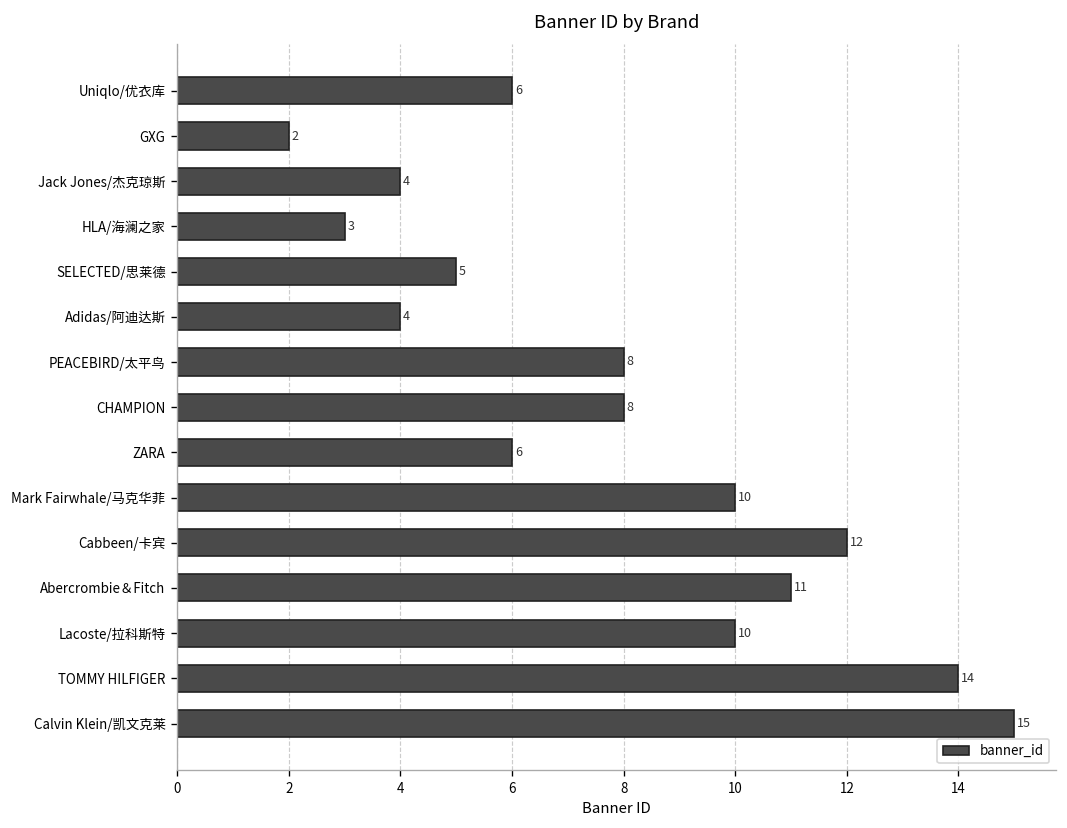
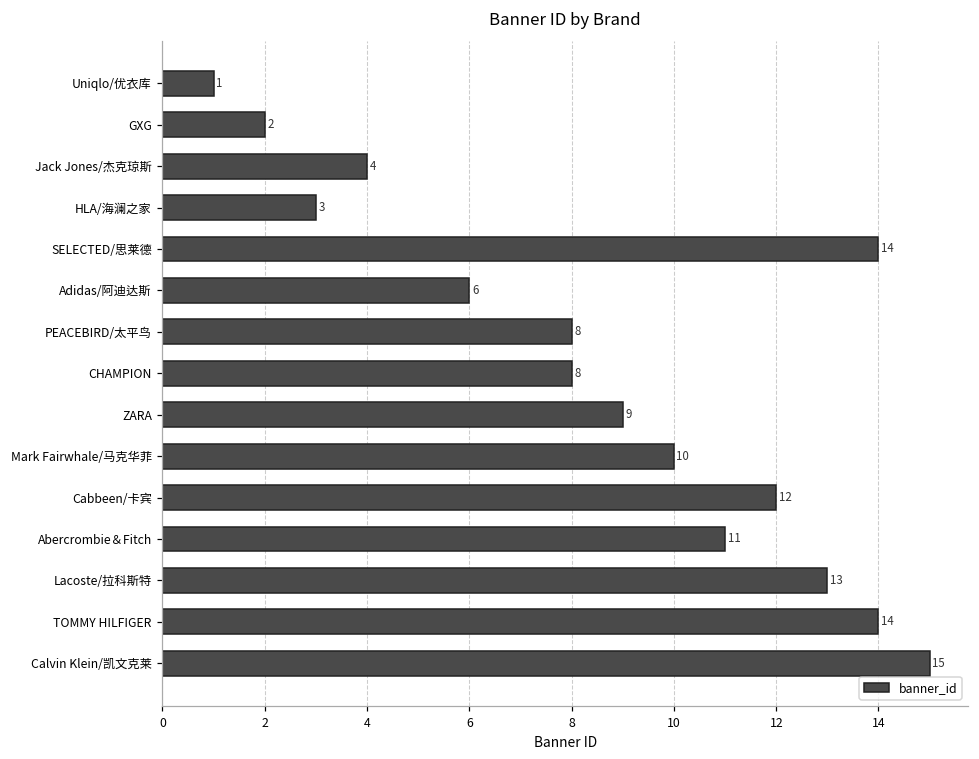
Uniqlo/优衣库: 6 -> 1
SELECTED/思莱德: 5 -> 14
Adidas/阿迪达斯: 4 -> 6
ZARA: 6 -> 9
Lacoste/拉科斯特: 10 -> 13
